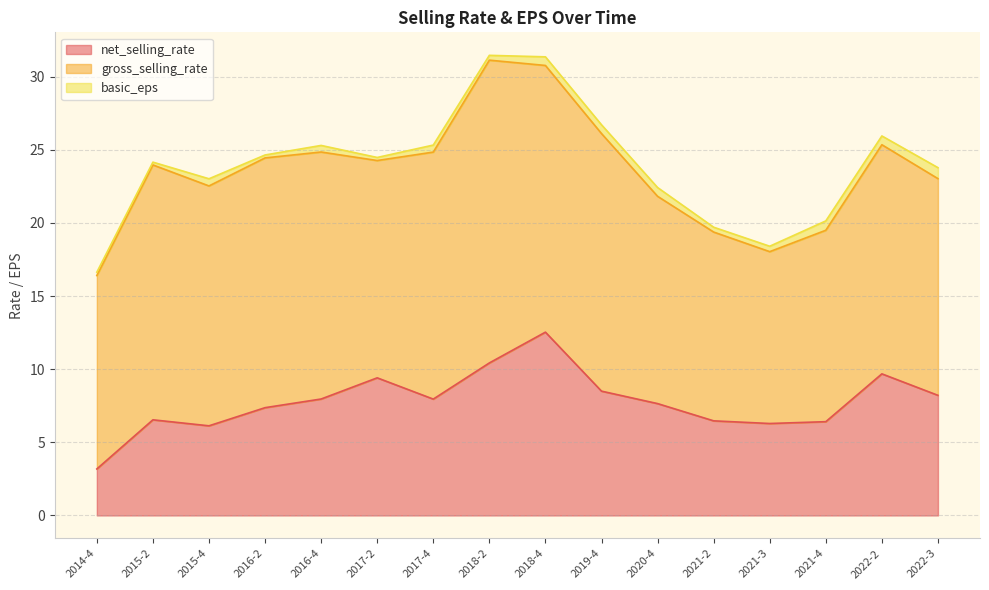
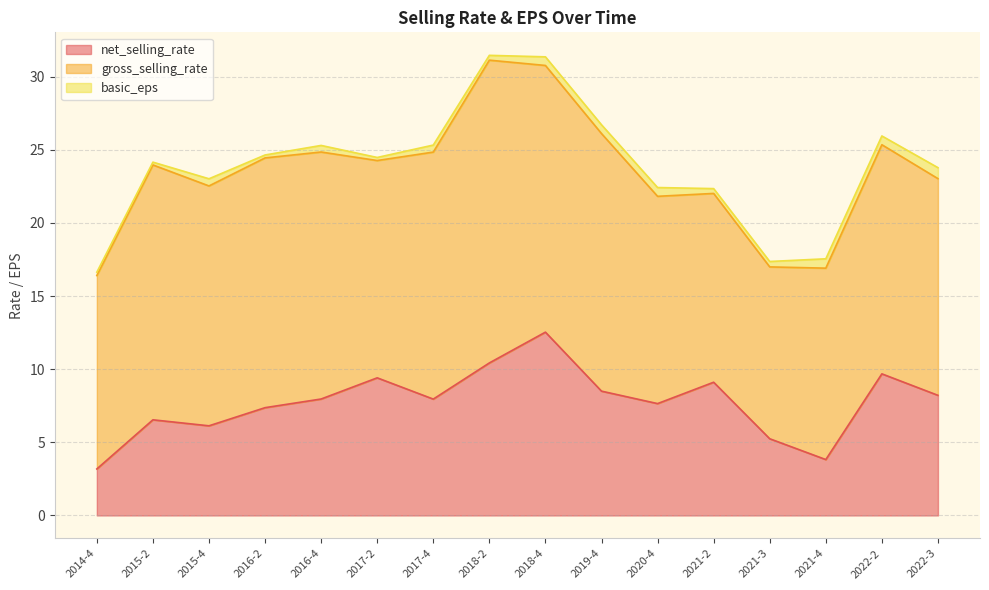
net_selling_rate, 2021-2: 6.5 -> 9.1
net_selling_rate, 2021-3: 6.3 -> 5.2
net_selling_rate, 2021-4: 6.4 -> 3.8
